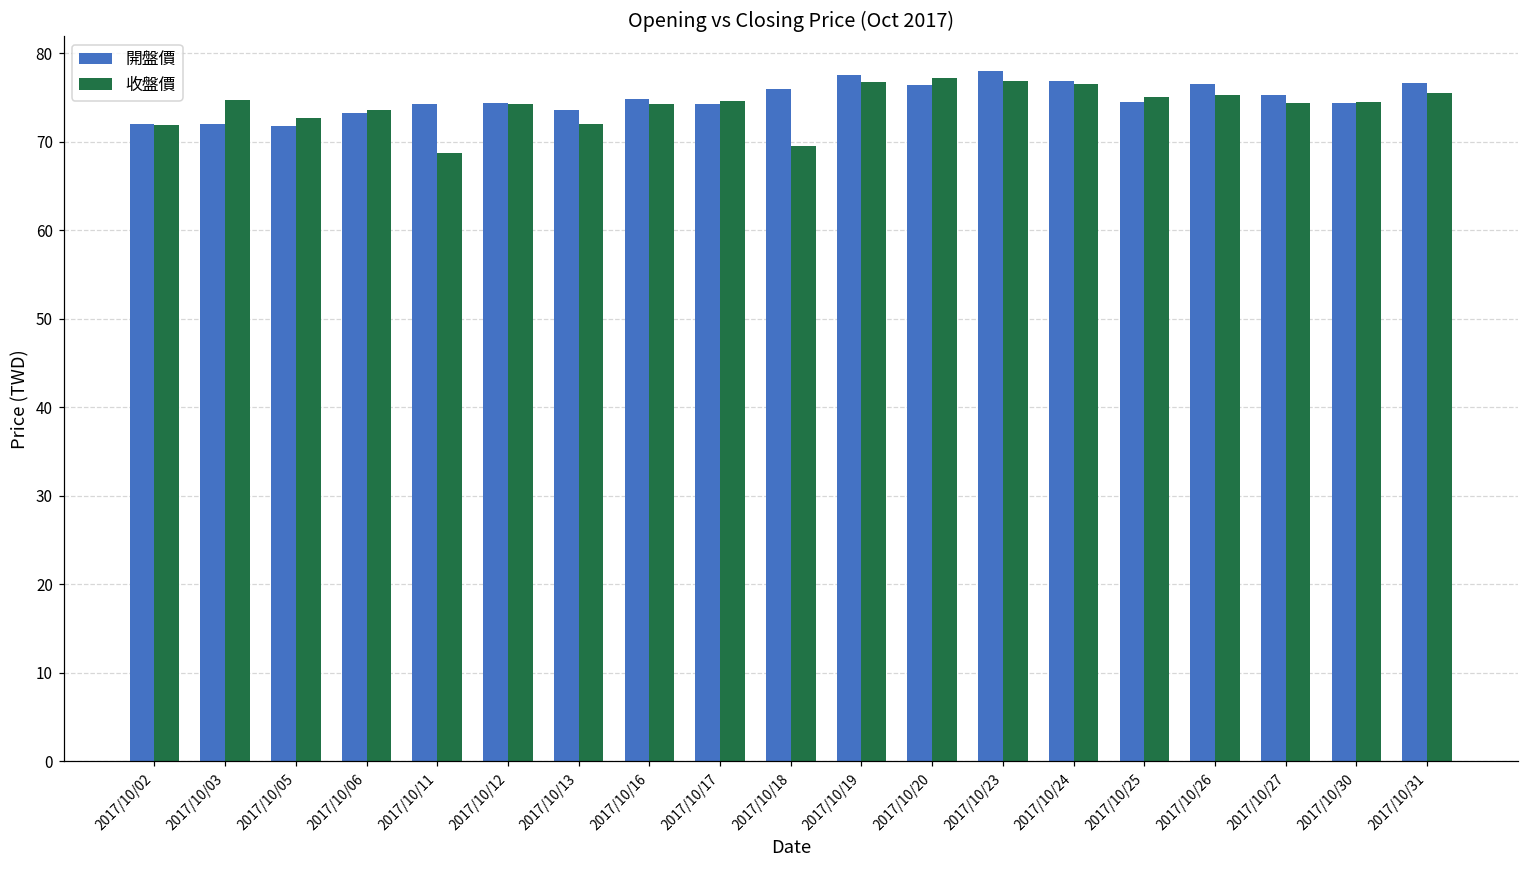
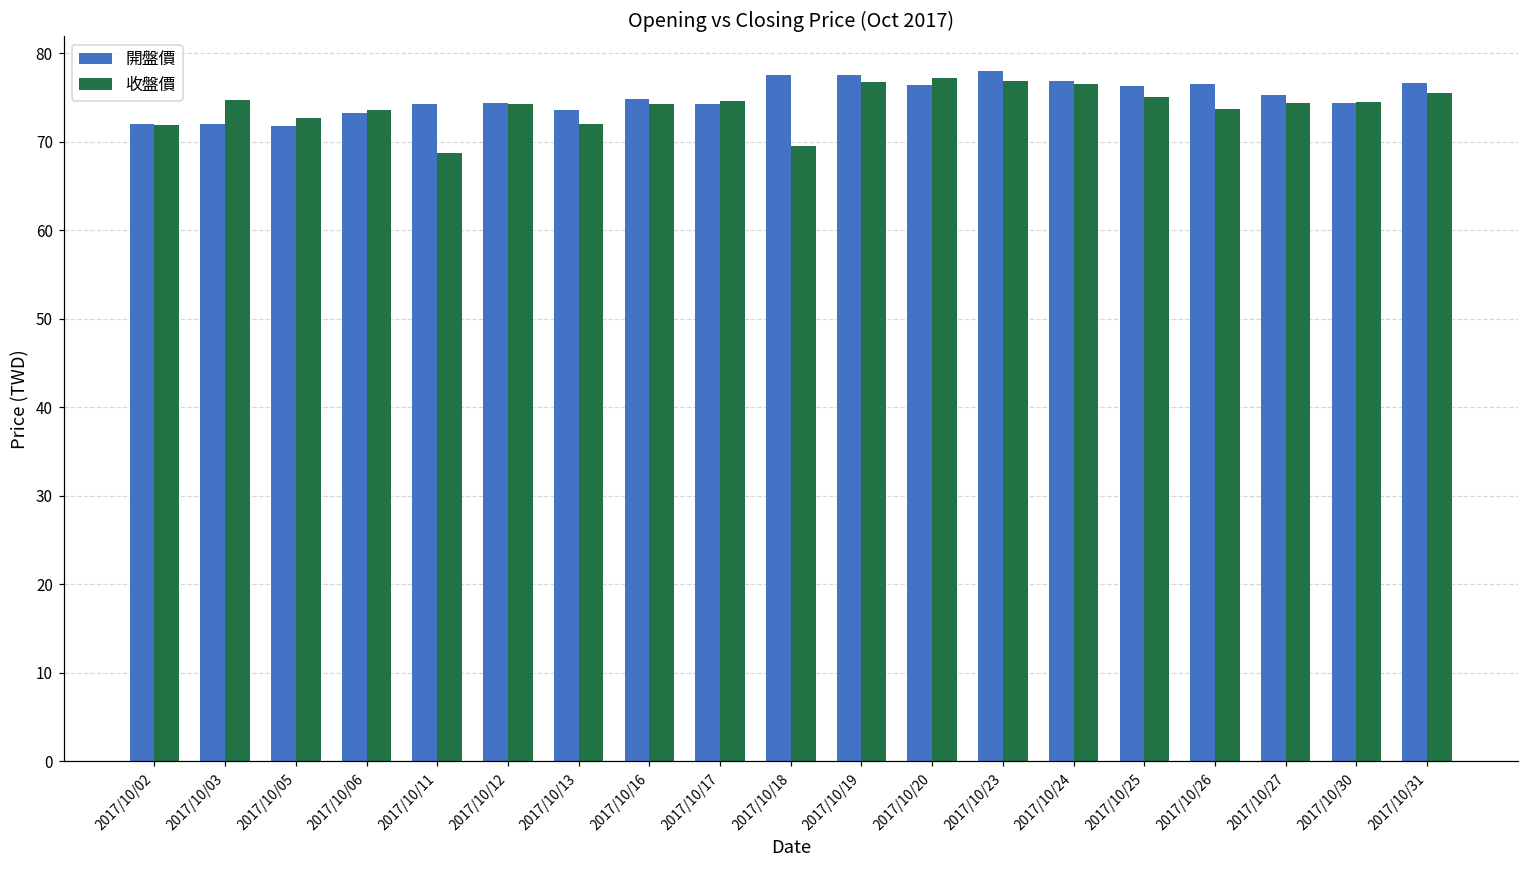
開盤價, 2017/10/18: 76 -> 78
開盤價, 2017/10/25: 75 -> 76
收盤價, 2017/10/26: 75 -> 74
